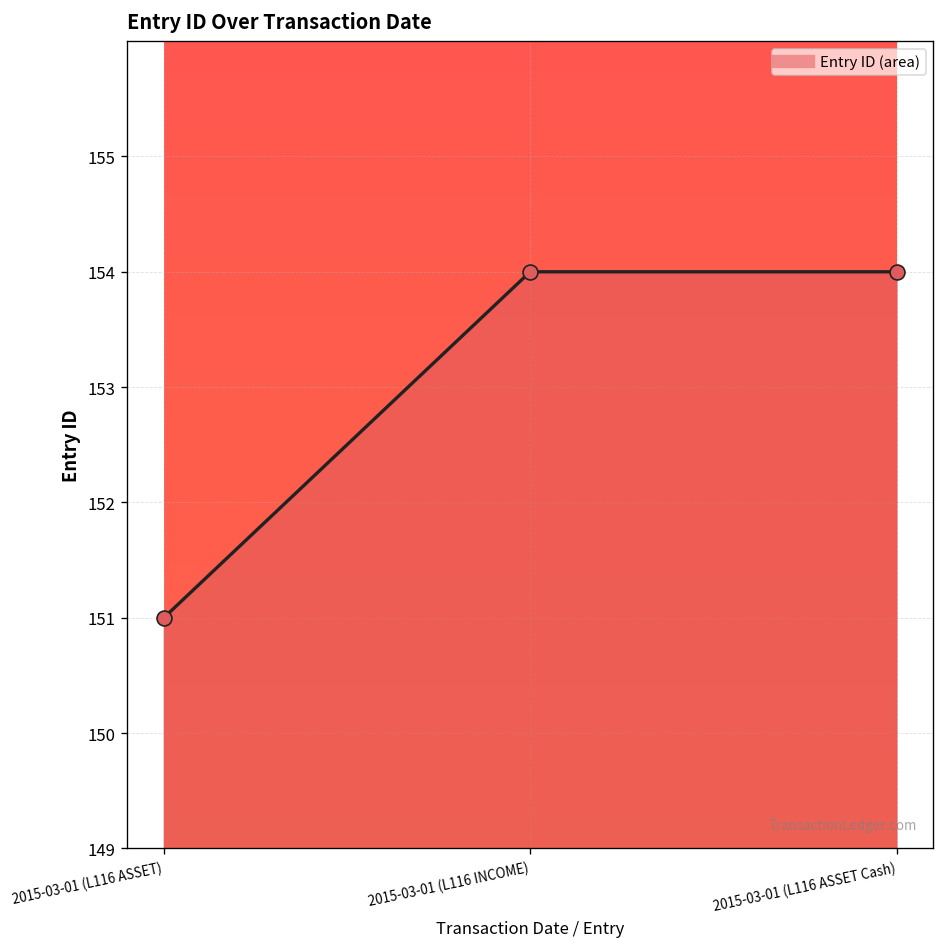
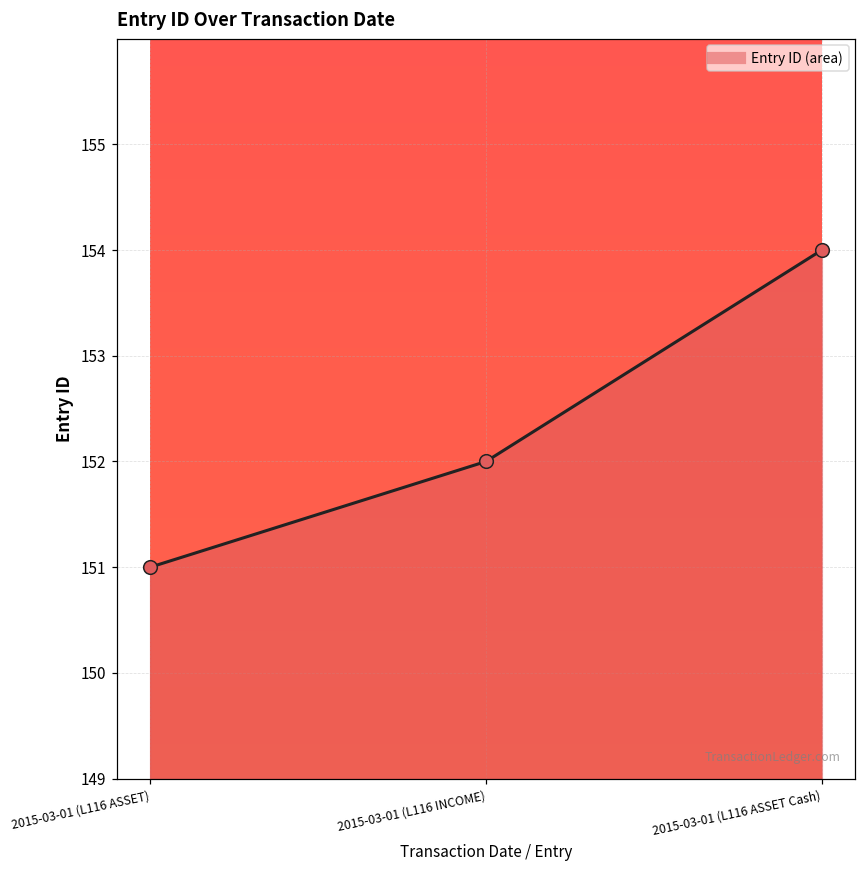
2015-03-01 (L116 INCOME): 154 -> 152
